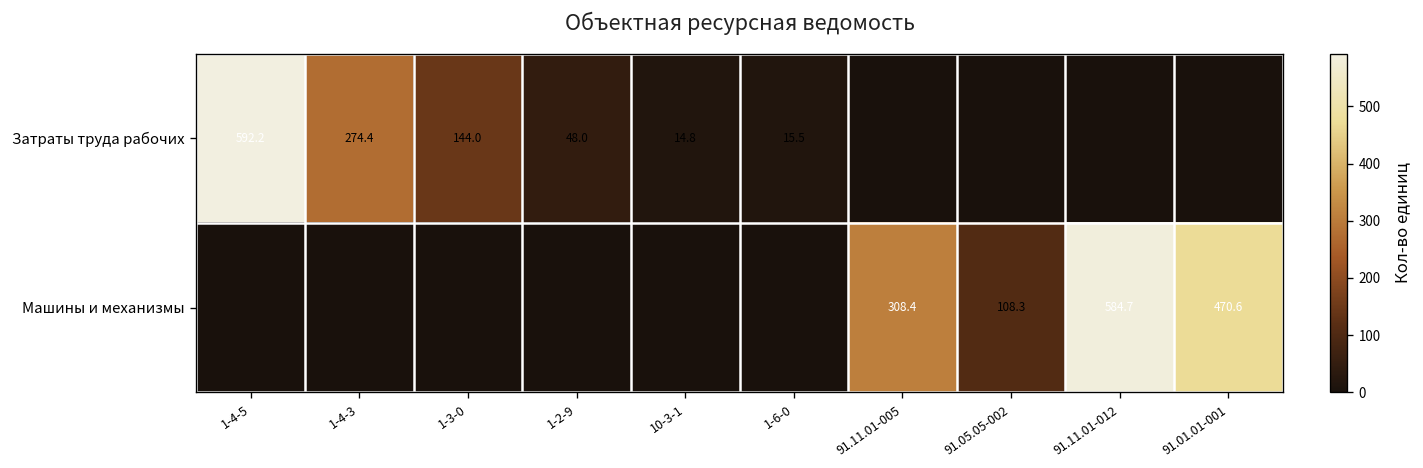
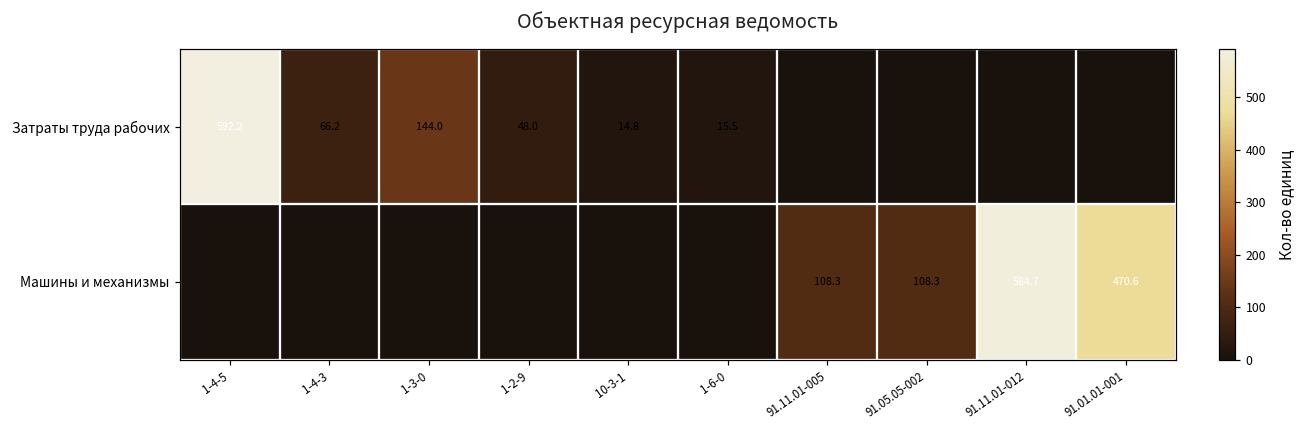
Затраты труда рабочих, 1-4-3: 274.4 -> 66.2
Машины и механизмы, 91.11.01-005: 308.4 -> 108.3
